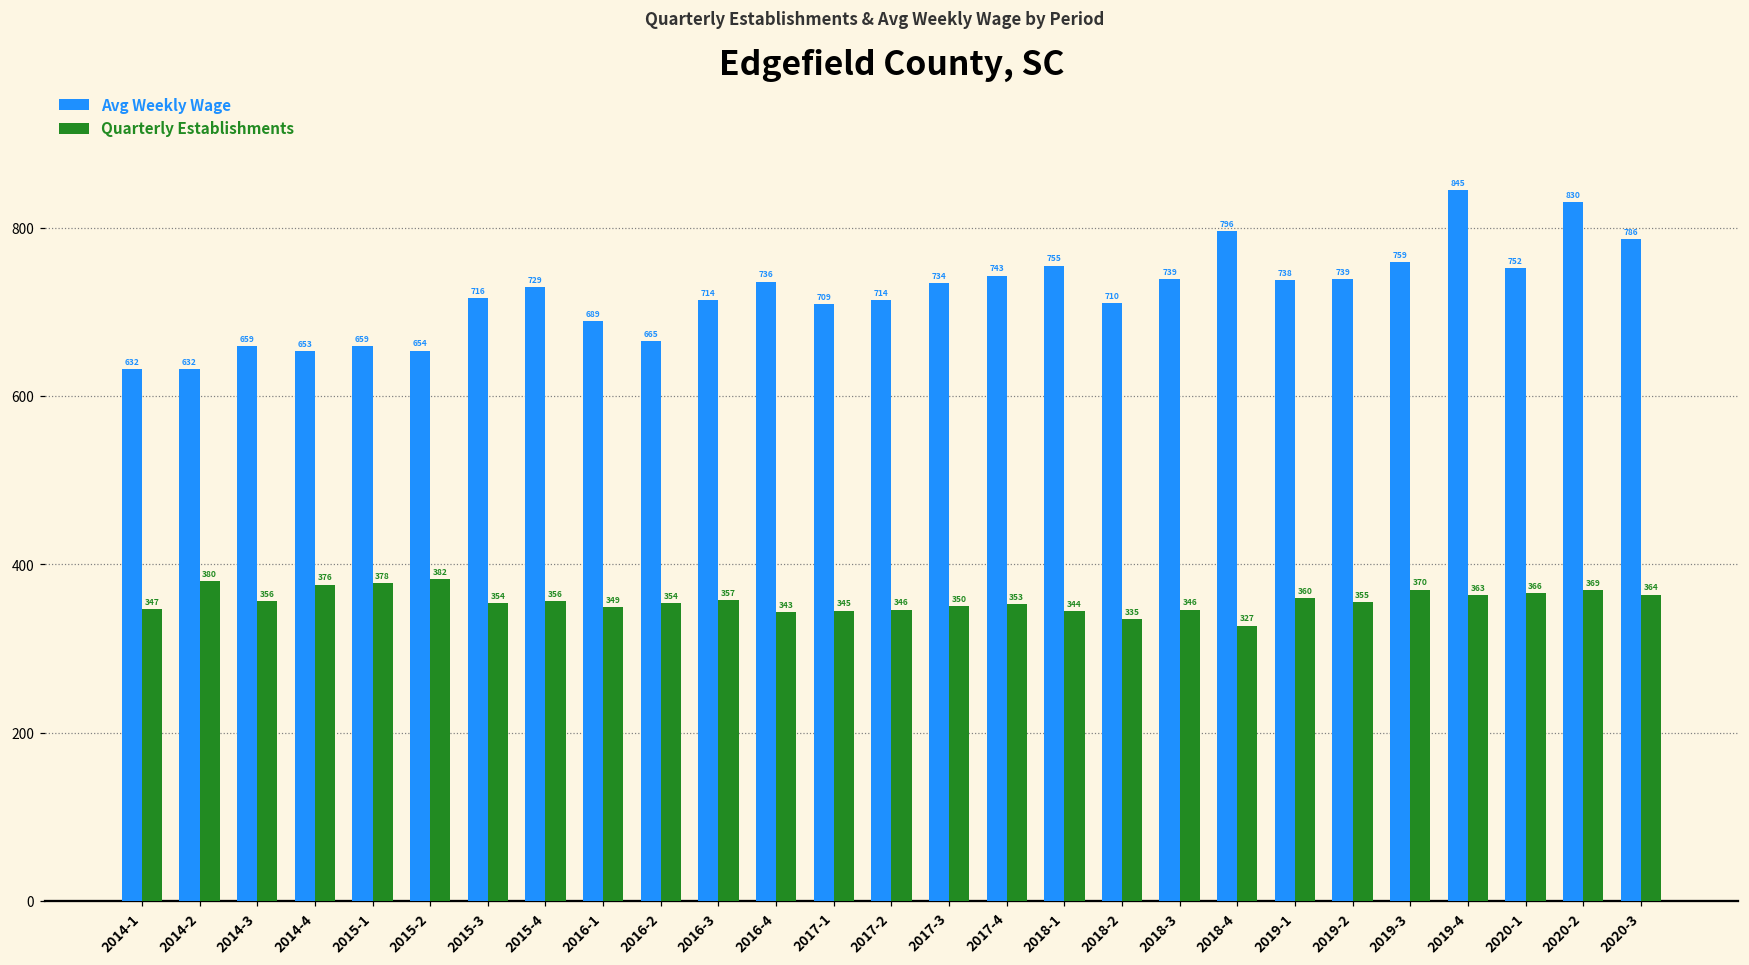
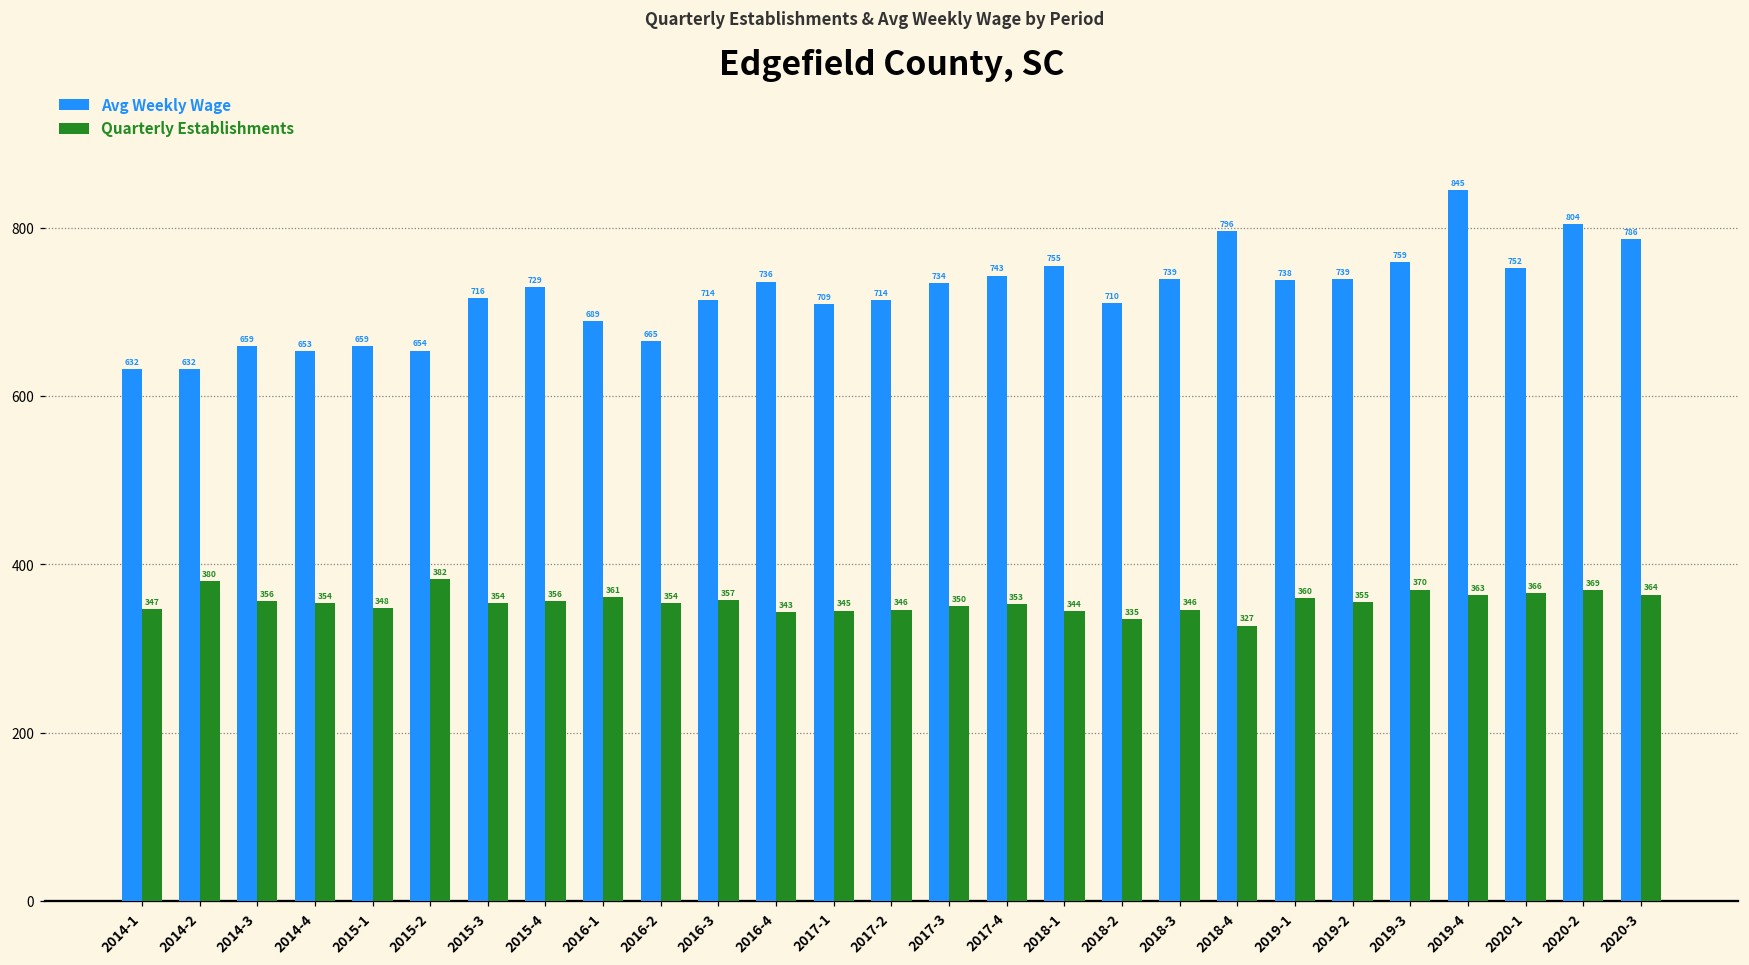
Quarterly Establishments, 2014-4: 376 -> 354
Quarterly Establishments, 2015-1: 378 -> 348
Quarterly Establishments, 2016-1: 349 -> 361
Avg Weekly Wage, 2020-2: 830 -> 804
